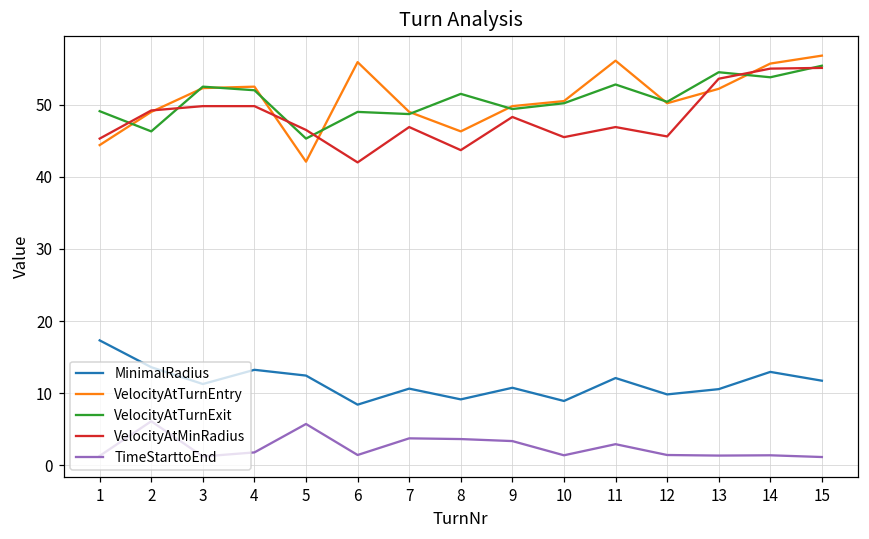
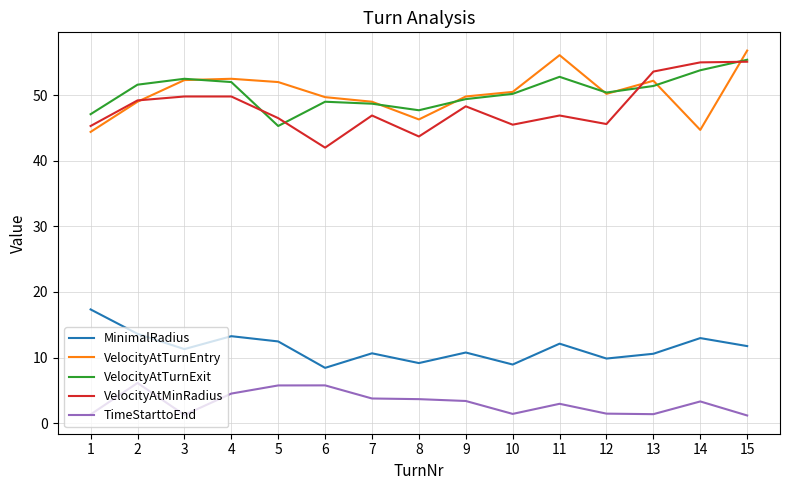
VelocityAtTurnExit, 1: 49 -> 47
VelocityAtTurnExit, 2: 46 -> 52
TimeStarttoEnd, 4: 2 -> 5
VelocityAtTurnEntry, 5: 42 -> 52
VelocityAtTurnEntry, 6: 56 -> 50
TimeStarttoEnd, 6: 1 -> 6
VelocityAtTurnExit, 8: 52 -> 48
VelocityAtTurnExit, 13: 55 -> 51
VelocityAtTurnEntry, 14: 56 -> 45
TimeStarttoEnd, 14: 1 -> 3
